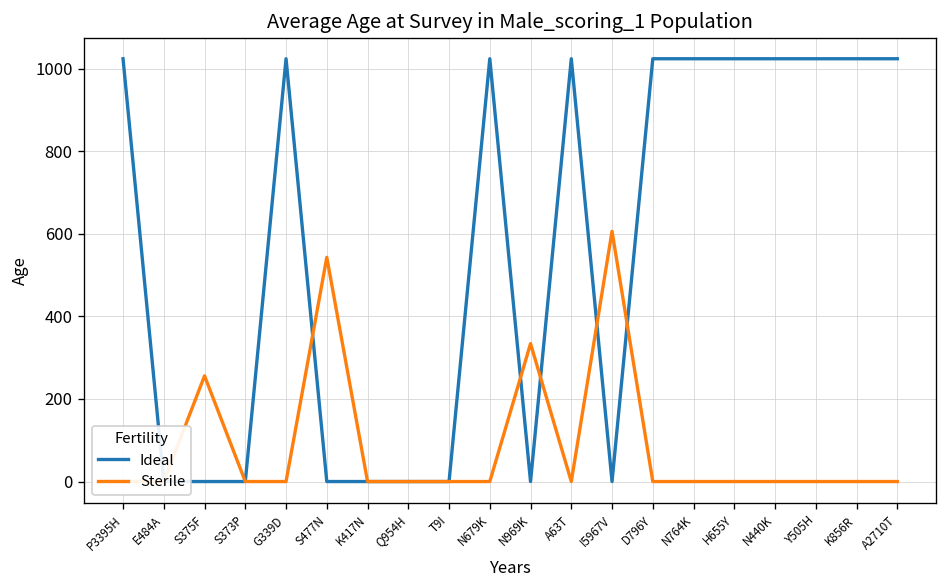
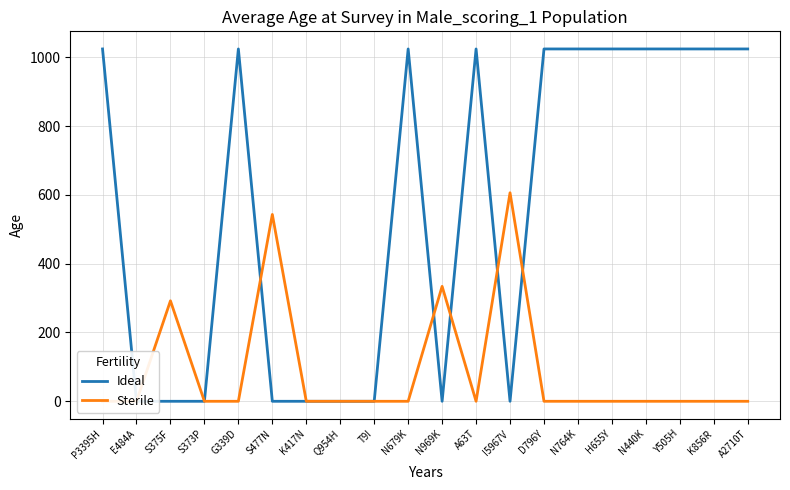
Sterile, S375F: 260 -> 290
